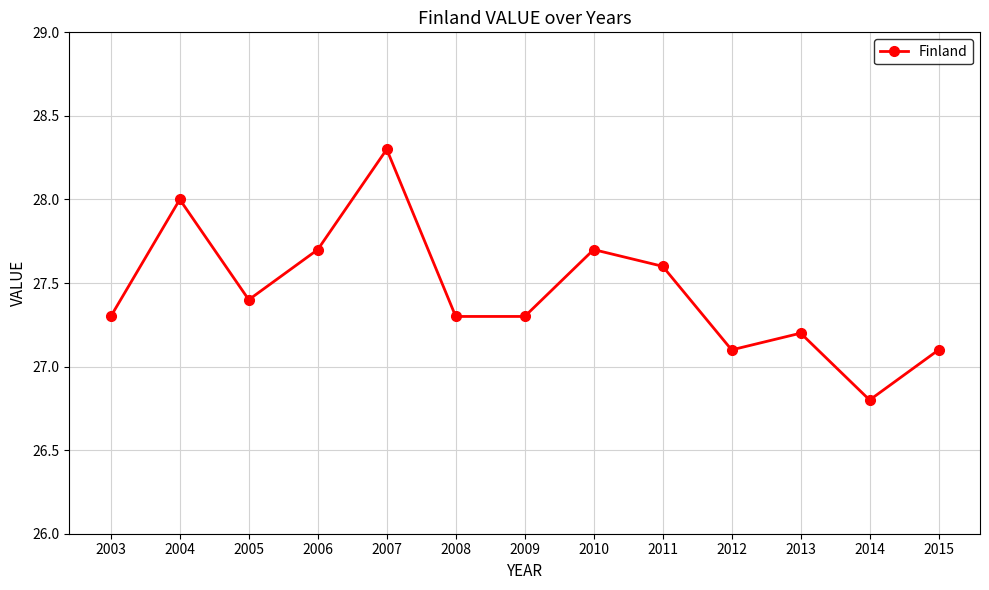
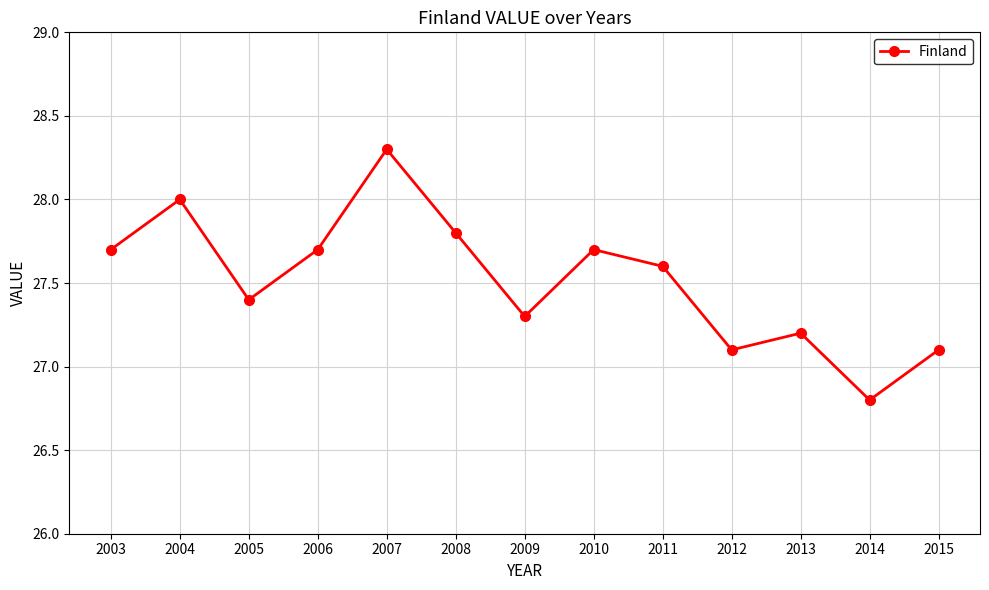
2003: 27.3 -> 27.7
2008: 27.3 -> 27.8
